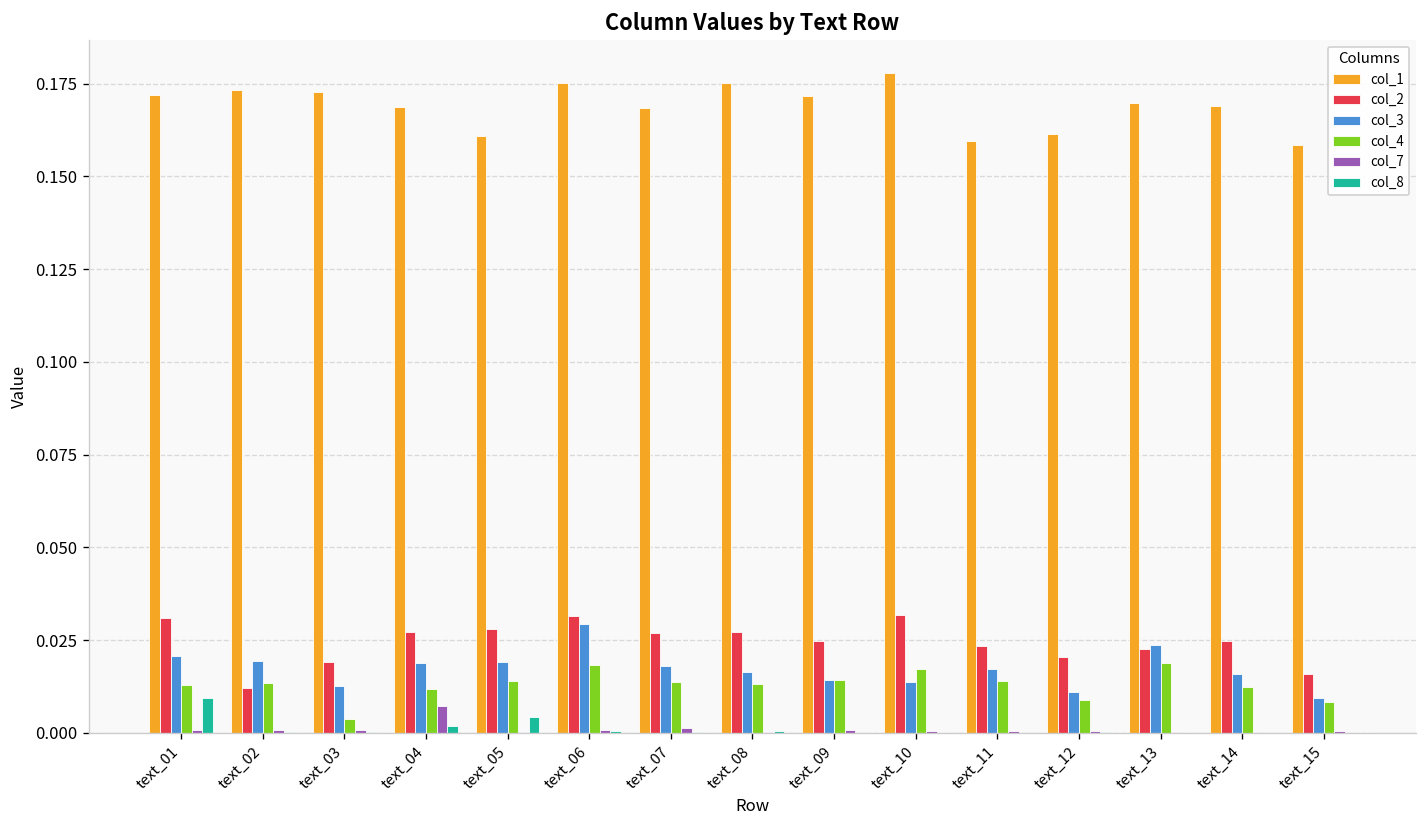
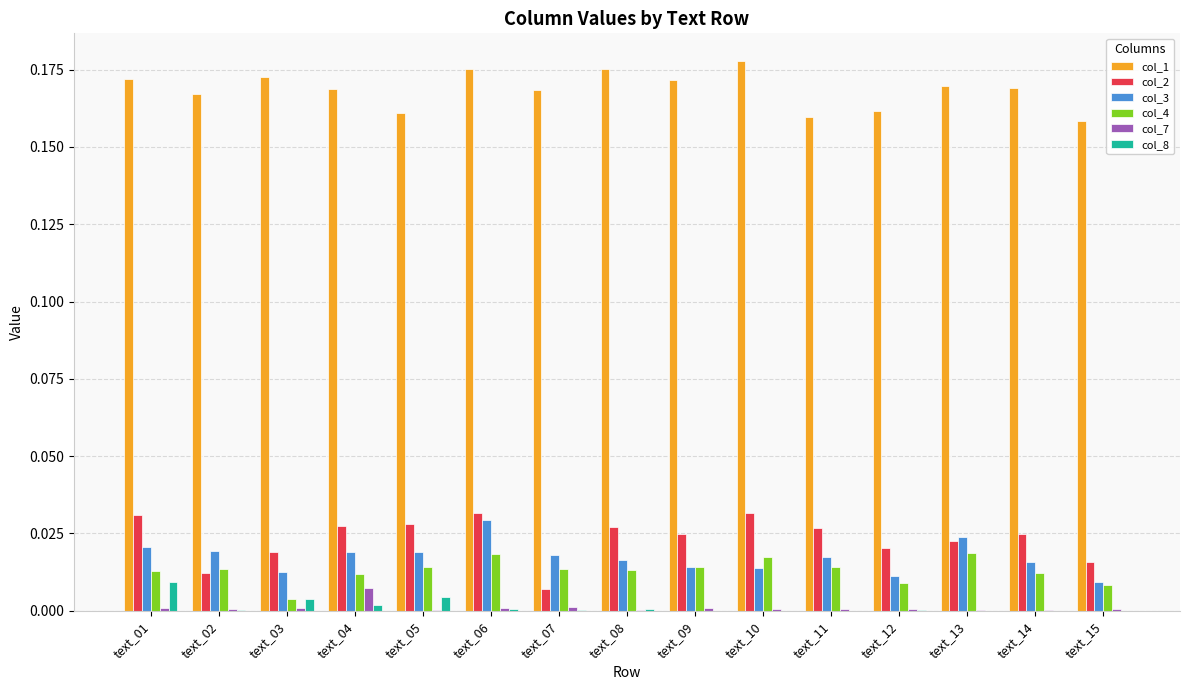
col_1, text_02: 0.173 -> 0.167
col_8, text_03: 0.000 -> 0.004
col_2, text_07: 0.027 -> 0.007
col_2, text_11: 0.023 -> 0.027
